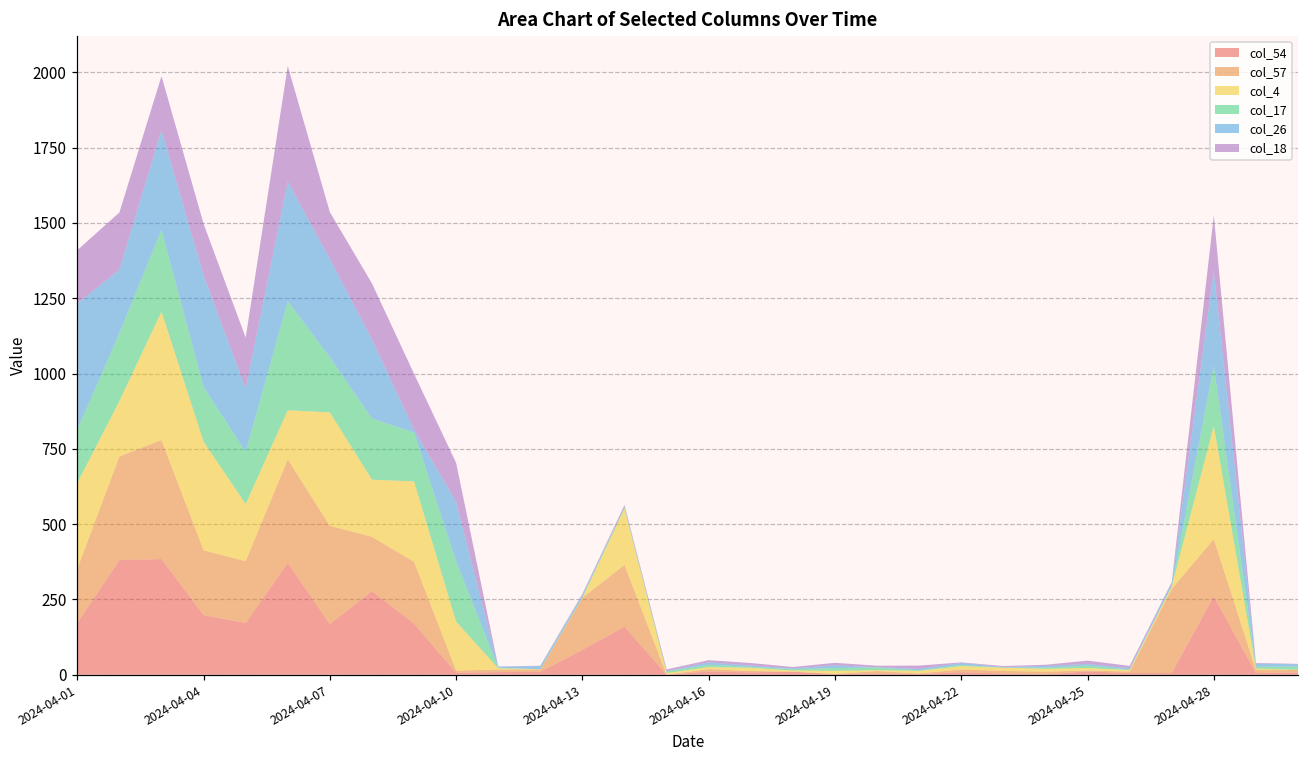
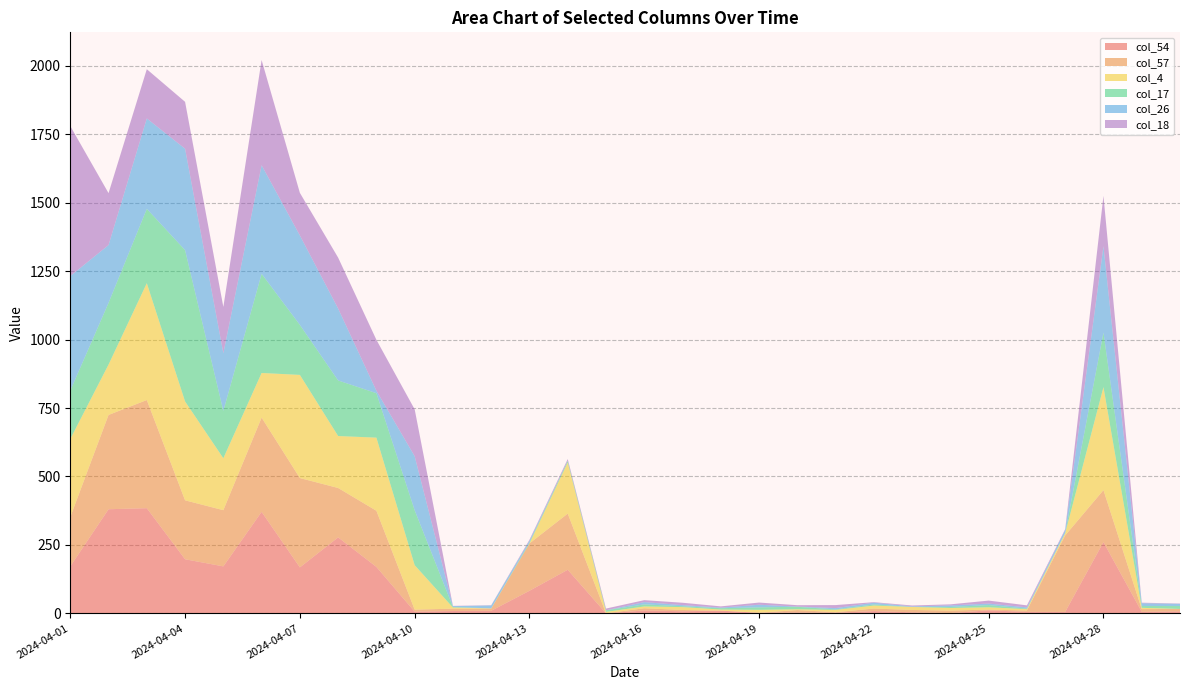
col_18, 2024-04-01: 180 -> 550
col_17, 2024-04-04: 180 -> 550
col_18, 2024-04-10: 130 -> 170
